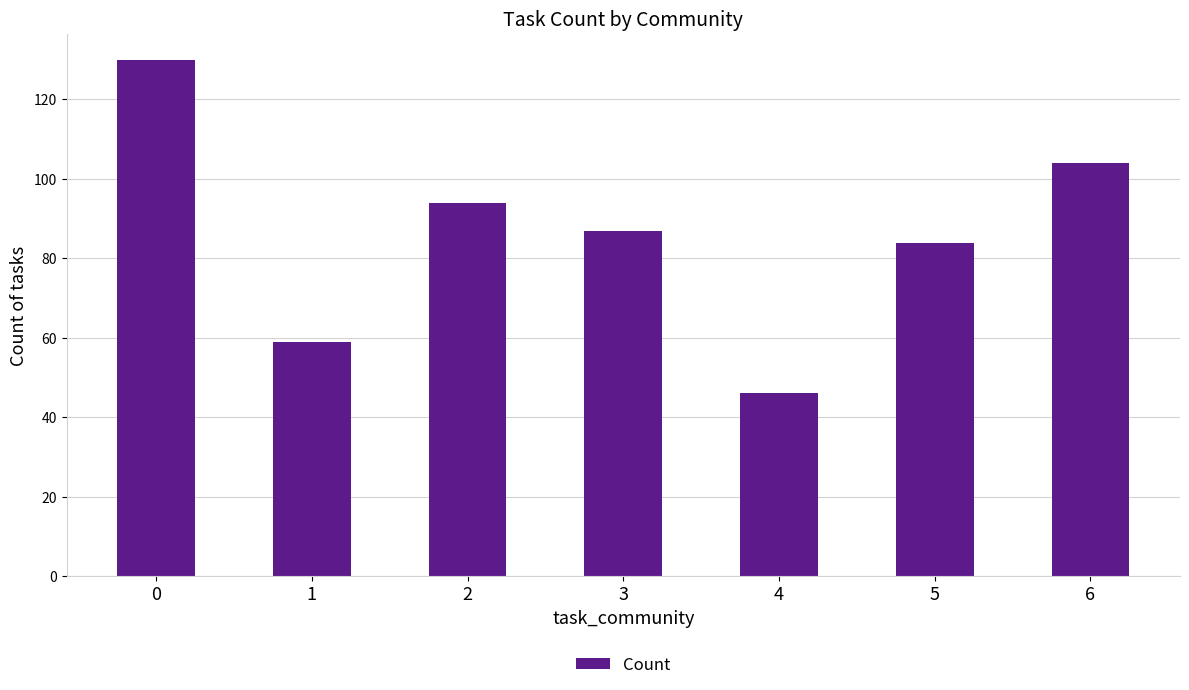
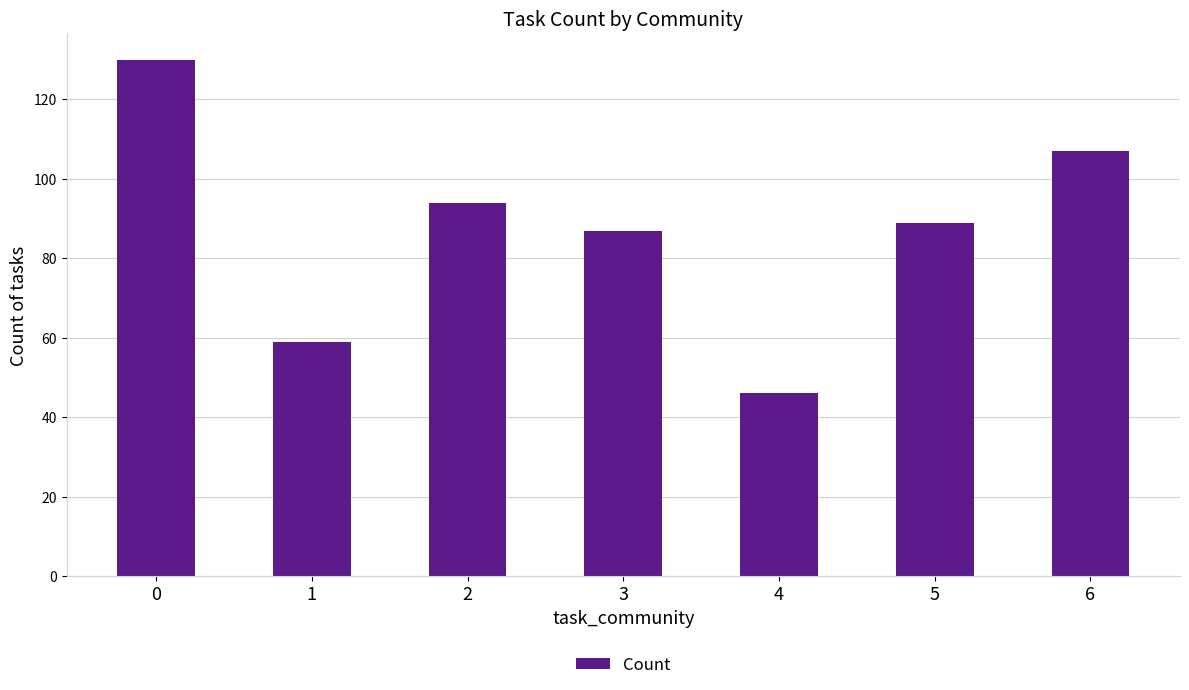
5: 84 -> 89
6: 104 -> 107
